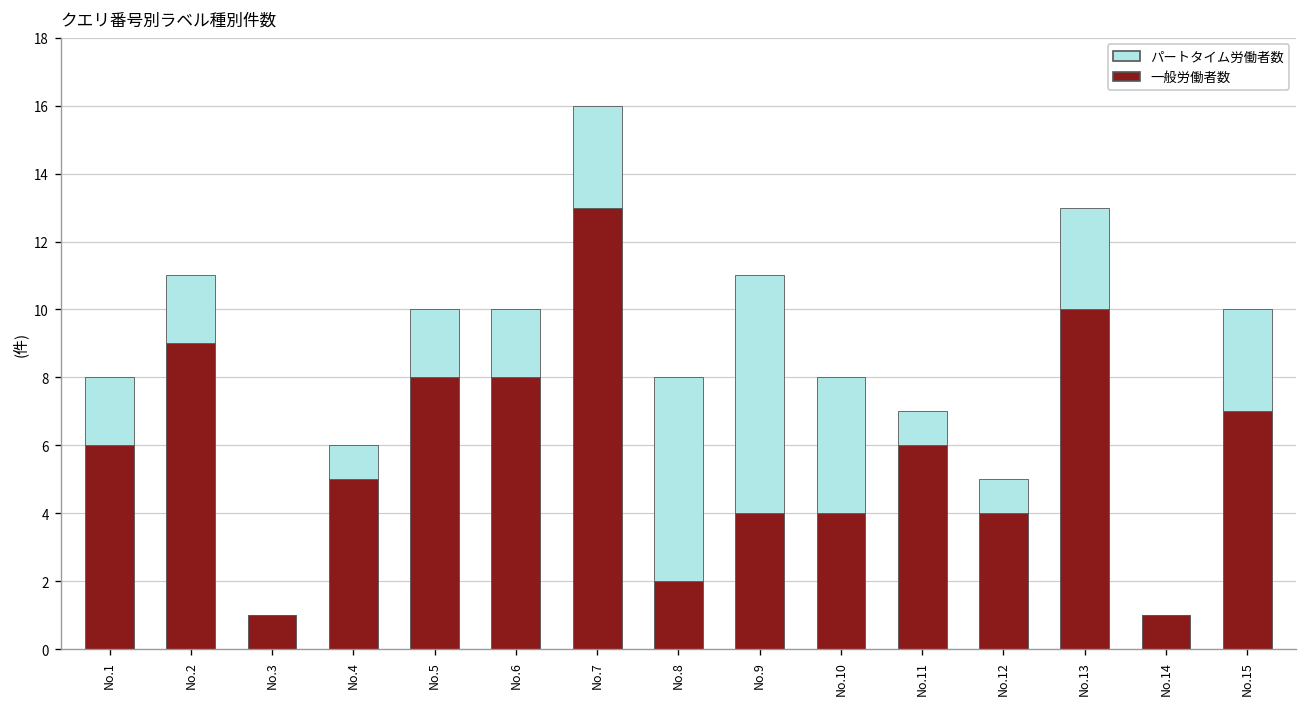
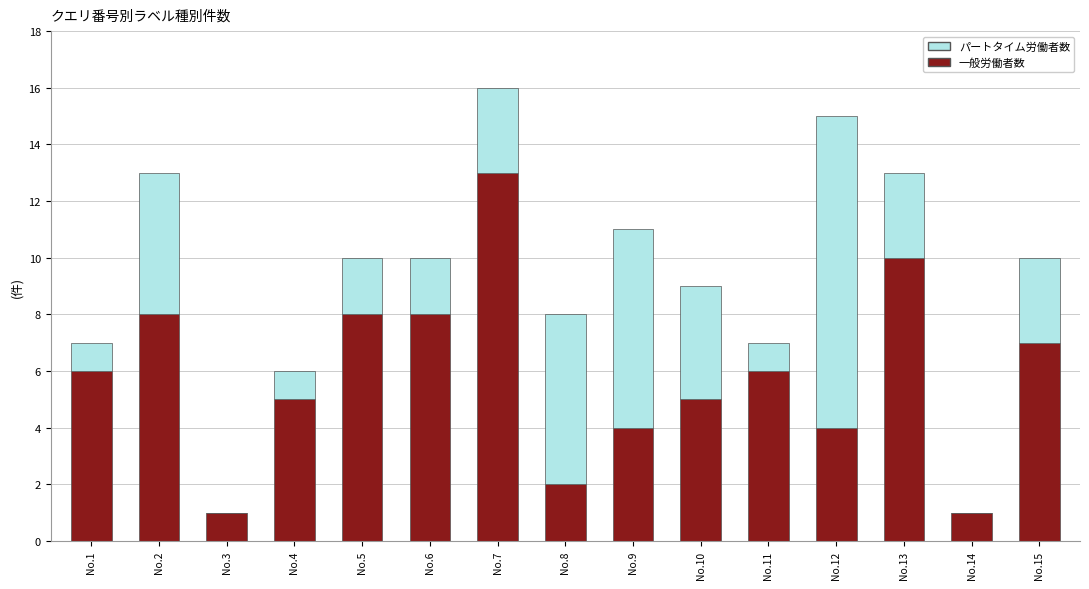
パートタイム労働者数, No.1: 2 -> 1
一般労働者数, No.2: 9 -> 8
パートタイム労働者数, No.2: 2 -> 5
一般労働者数, No.10: 4 -> 5
パートタイム労働者数, No.12: 1 -> 11
